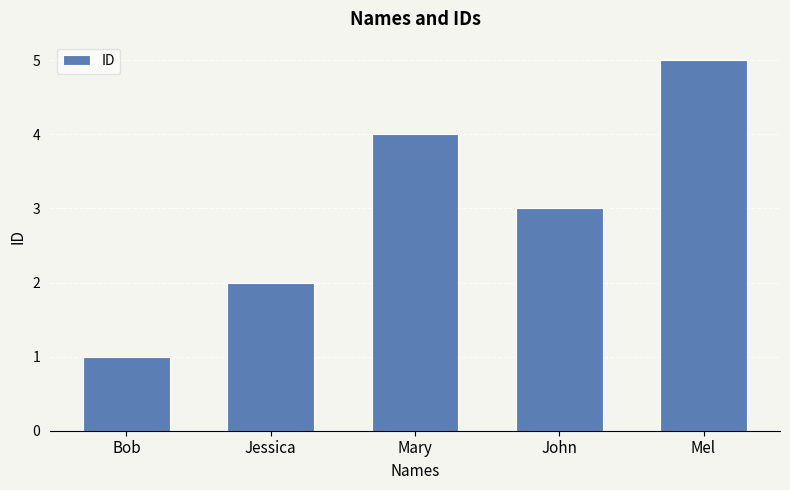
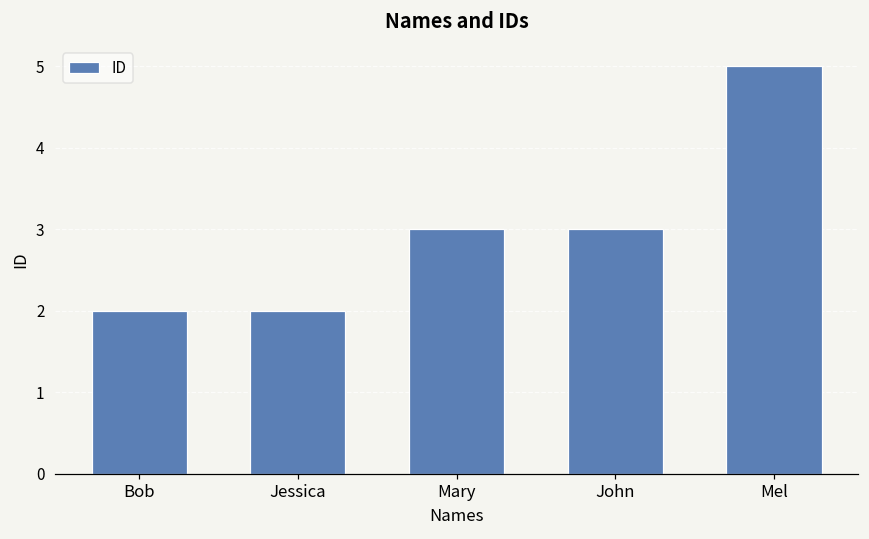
Bob: 1 -> 2
Mary: 4 -> 3
